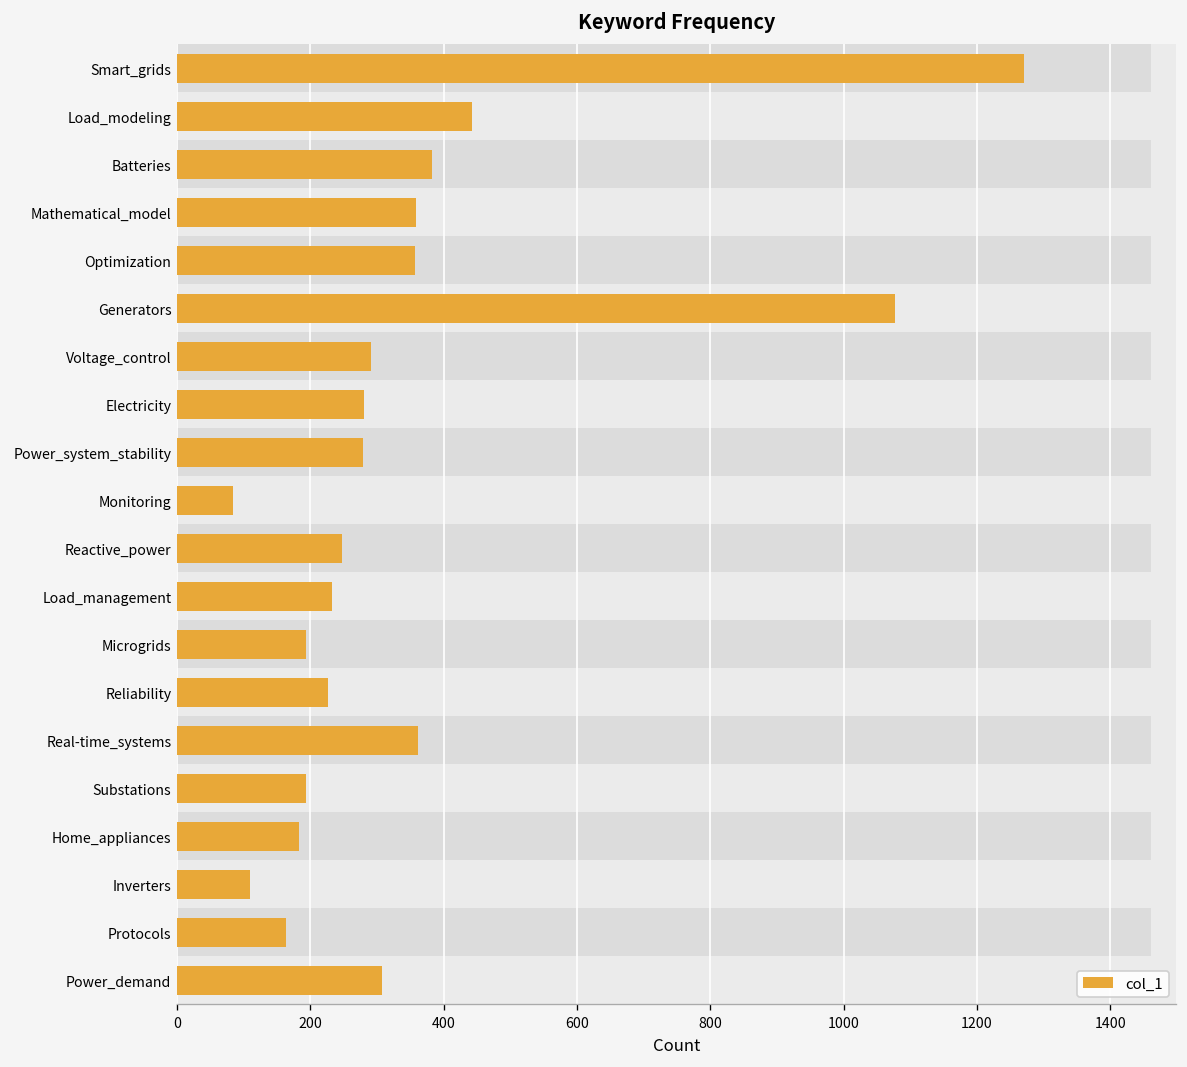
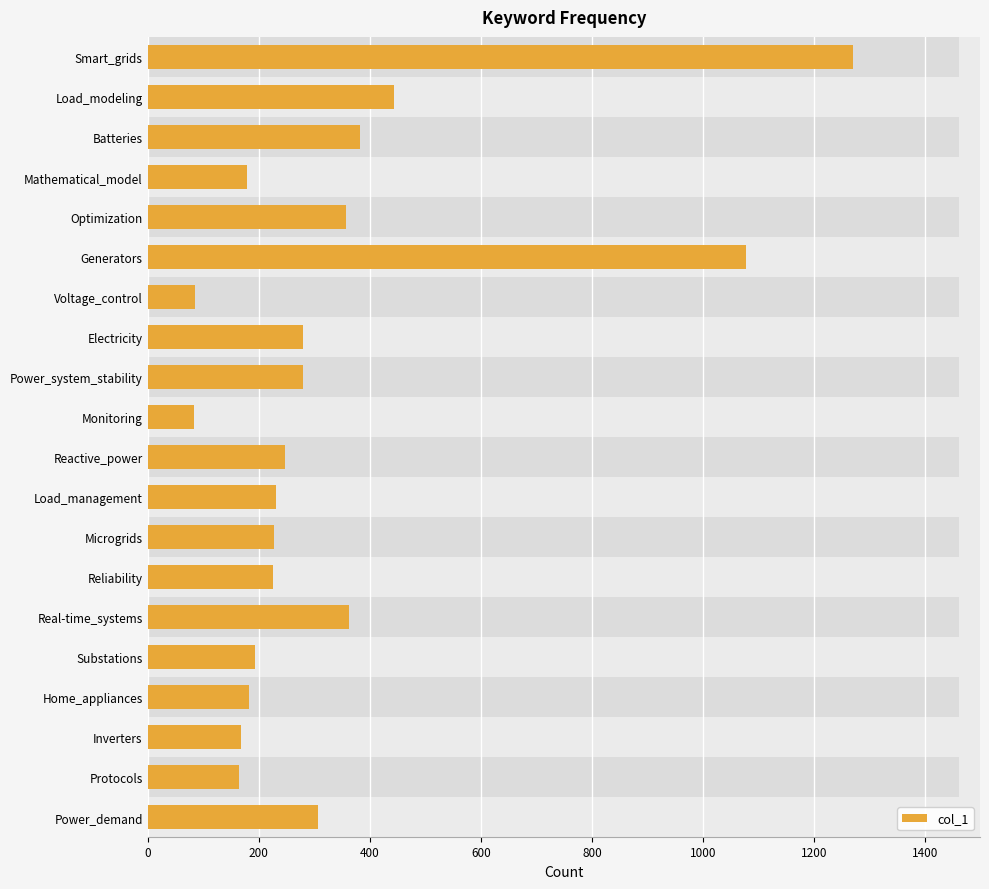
col_1, Mathematical_model: 360 -> 180
col_1, Voltage_control: 290 -> 90
col_1, Microgrids: 190 -> 230
col_1, Inverters: 110 -> 170
